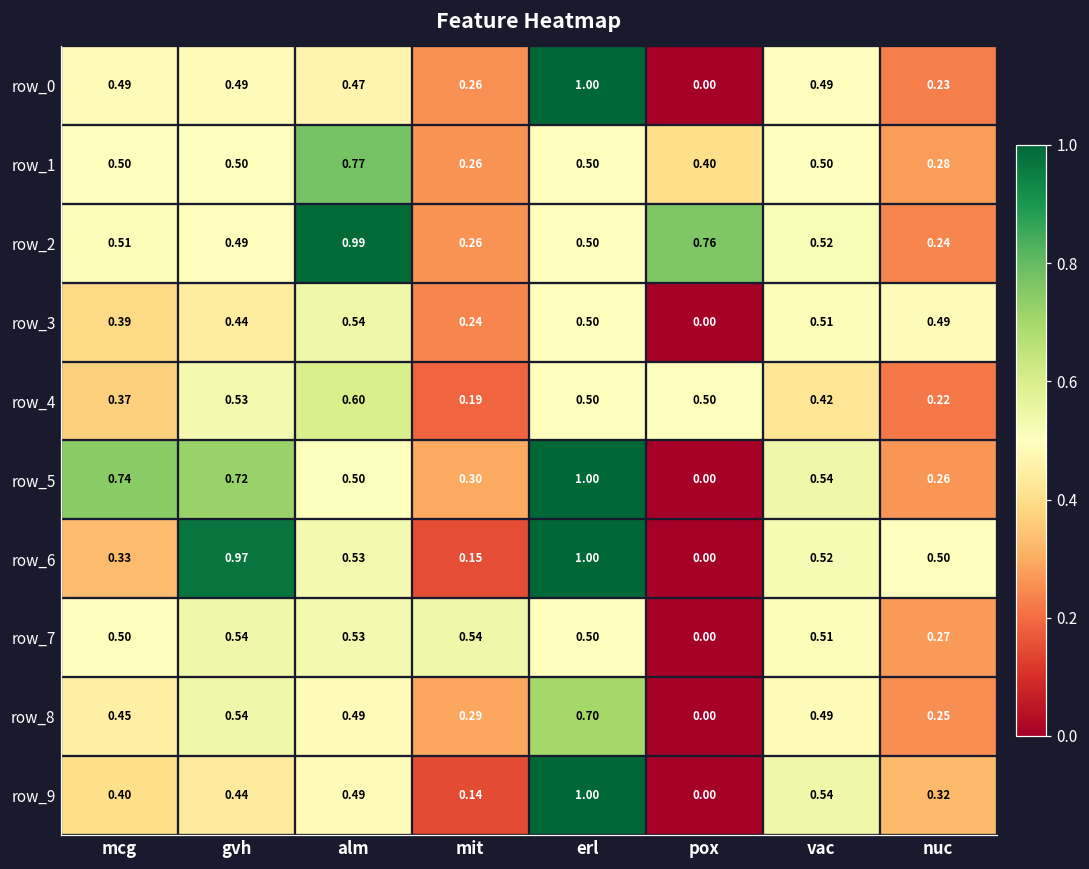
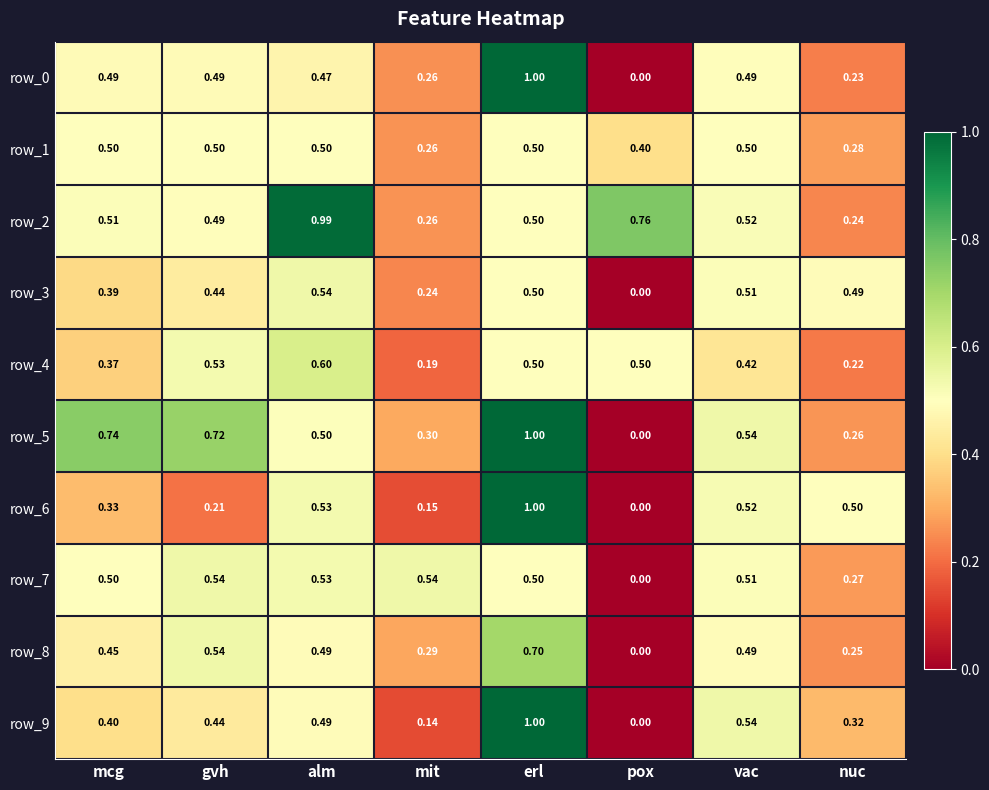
row_1, alm: 0.77 -> 0.50
row_6, gvh: 0.97 -> 0.21
